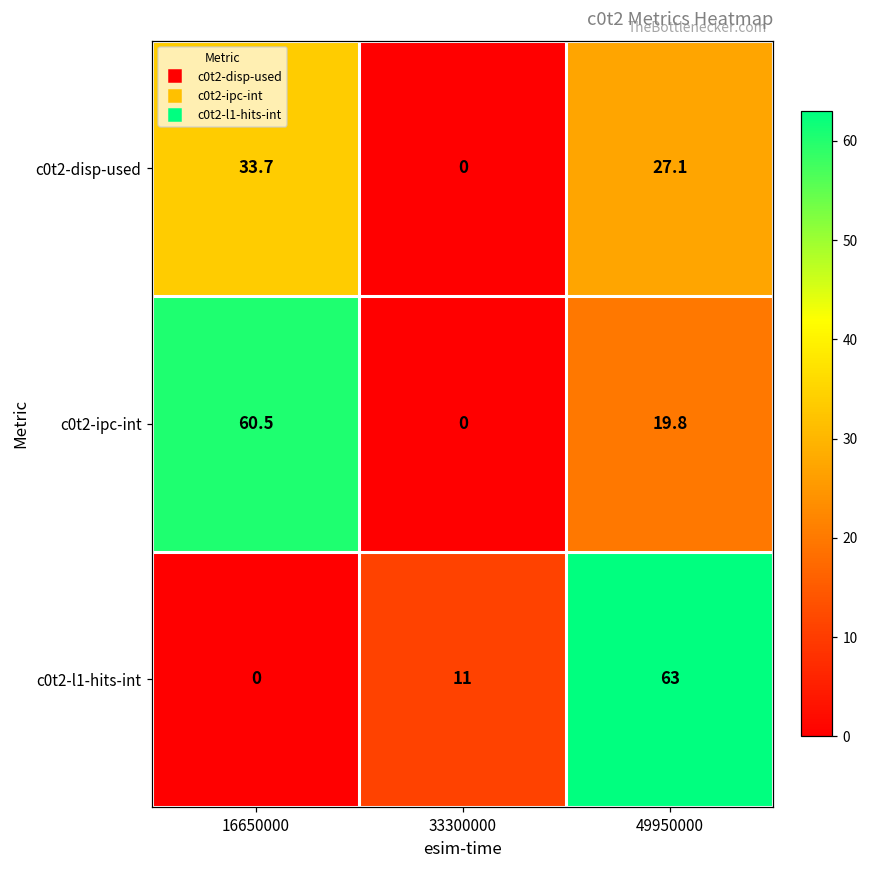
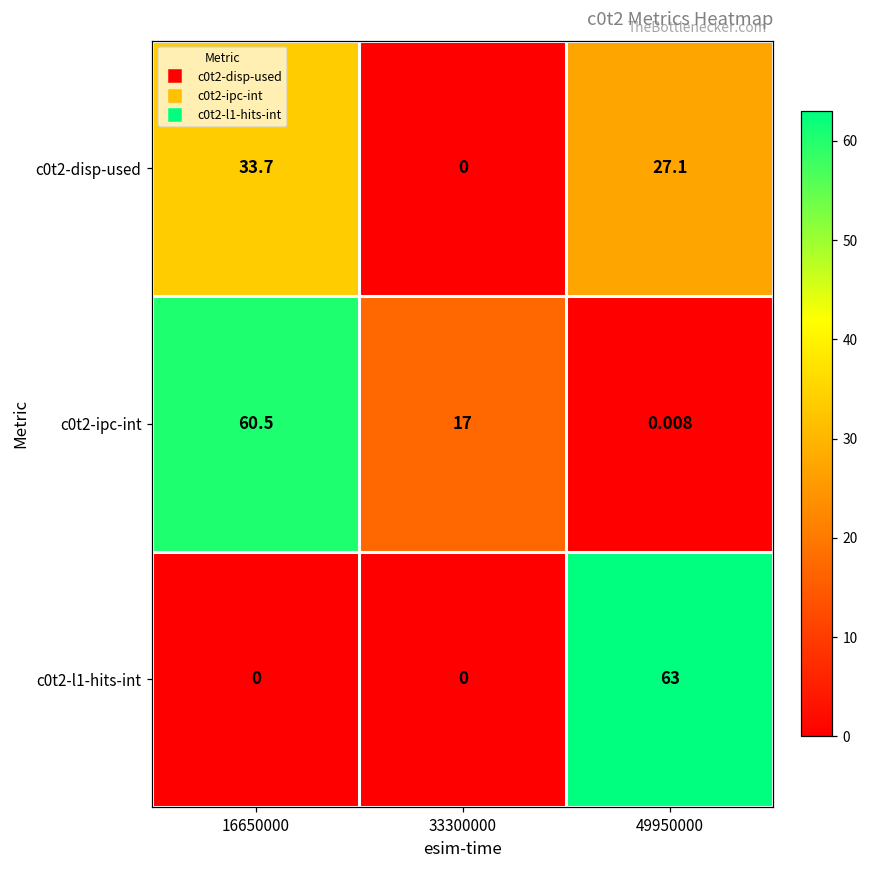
c0t2-ipc-int, 33300000: 0 -> 17
c0t2-ipc-int, 49950000: 19.8 -> 0.008
c0t2-l1-hits-int, 33300000: 11 -> 0
